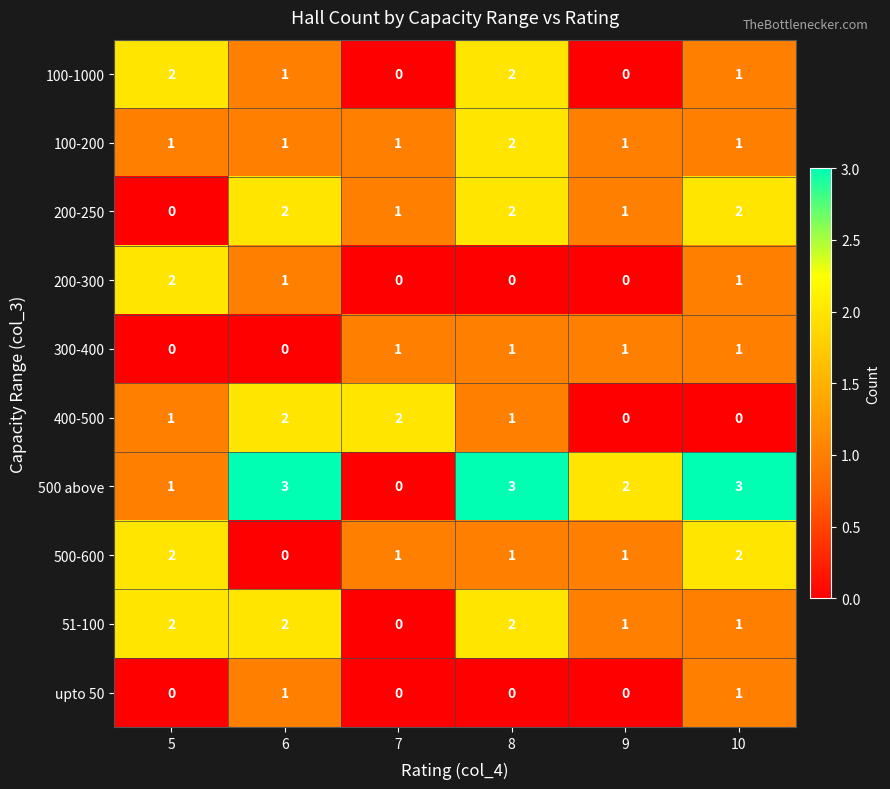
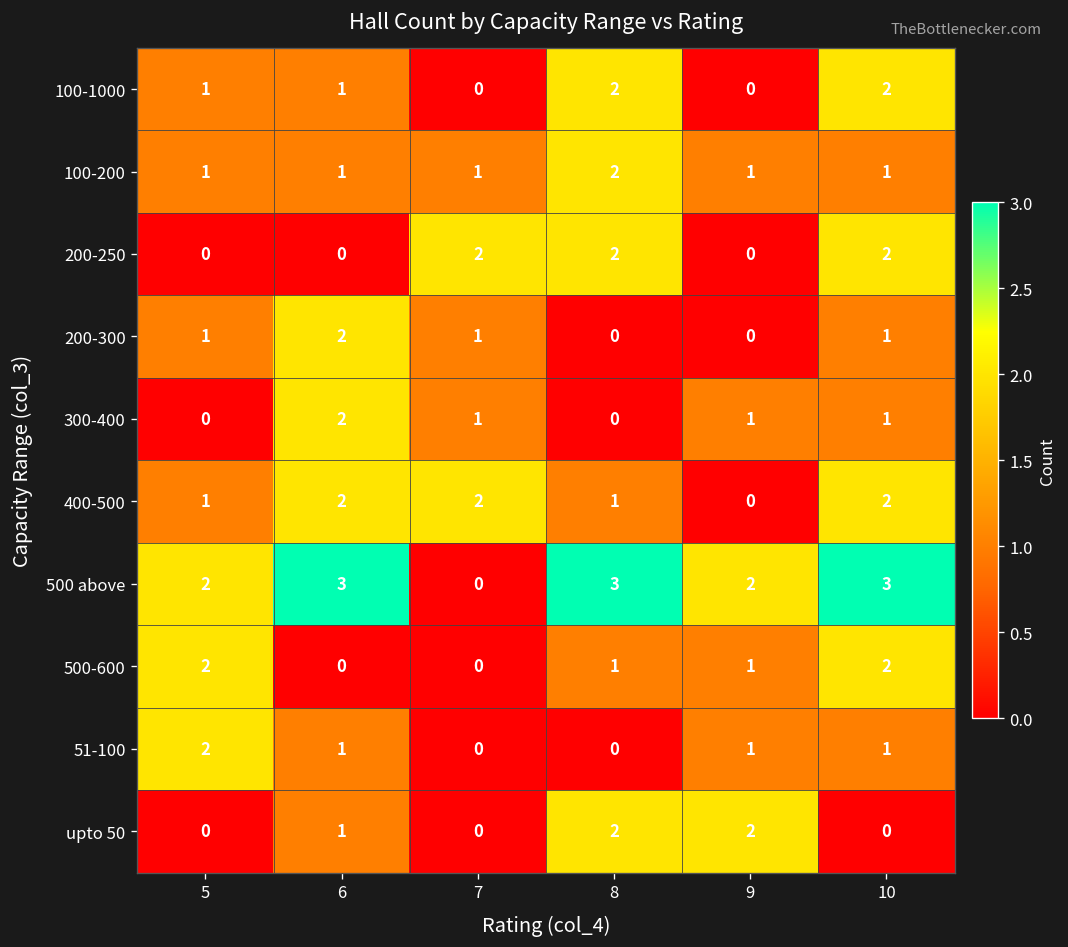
100-1000, 5: 2 -> 1
100-1000, 10: 1 -> 2
200-250, 6: 2 -> 0
200-250, 7: 1 -> 2
200-250, 9: 1 -> 0
200-300, 5: 2 -> 1
200-300, 6: 1 -> 2
200-300, 7: 0 -> 1
300-400, 6: 0 -> 2
300-400, 8: 1 -> 0
400-500, 10: 0 -> 2
500 above, 5: 1 -> 2
500-600, 7: 1 -> 0
51-100, 6: 2 -> 1
51-100, 8: 2 -> 0
upto 50, 8: 0 -> 2
upto 50, 9: 0 -> 2
upto 50, 10: 1 -> 0
